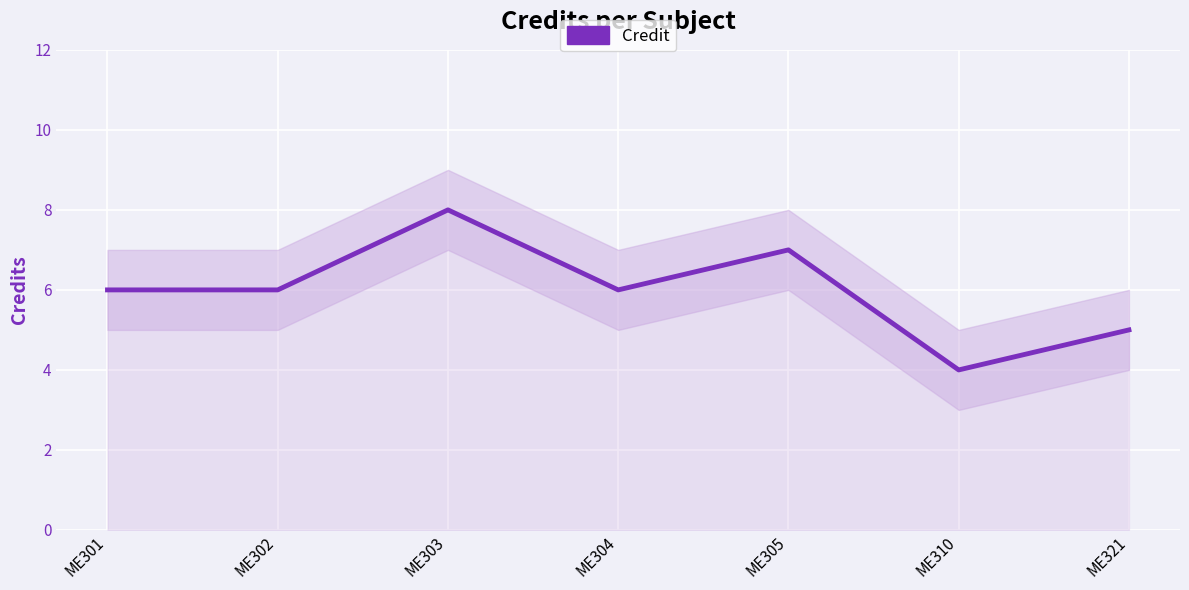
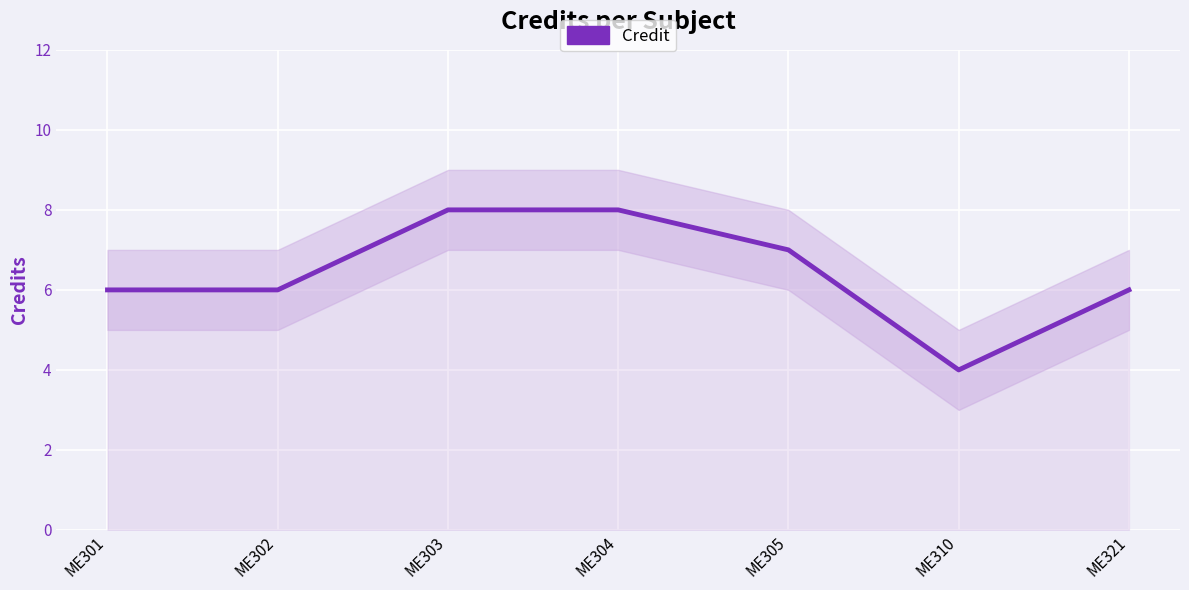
Credit, ME304: 6 -> 8
Credit, ME321: 5 -> 6
